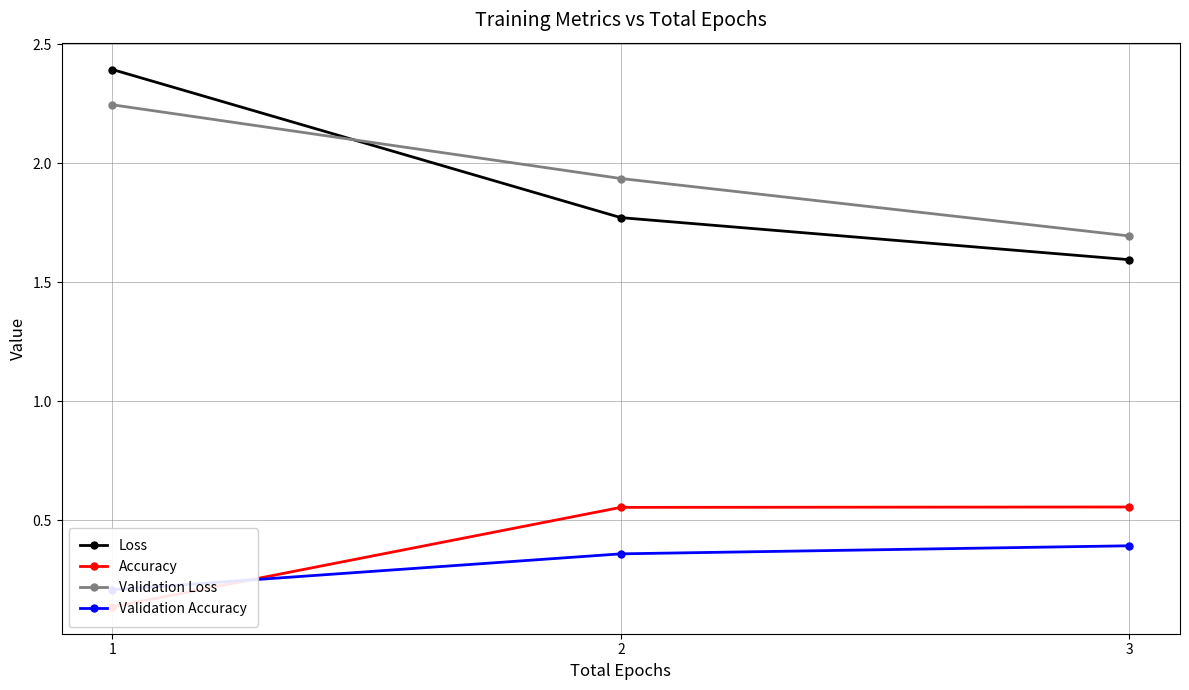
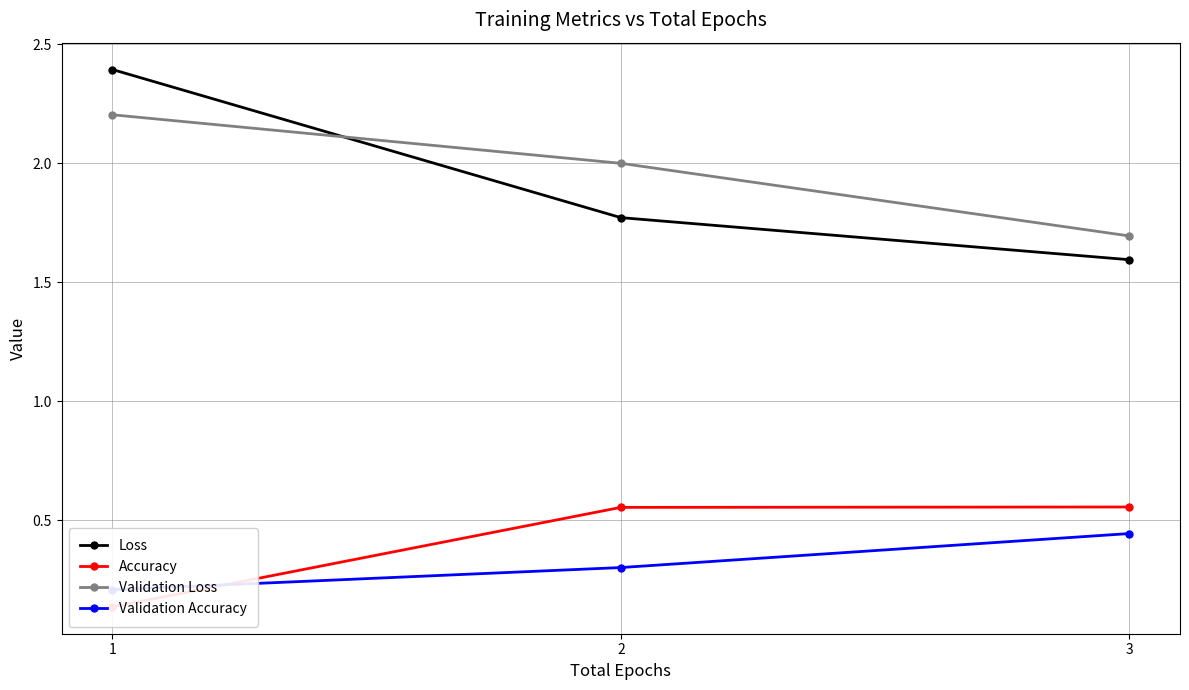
Validation Loss, 1: 2.25 -> 2.20
Validation Loss, 2: 1.94 -> 2.00
Validation Accuracy, 2: 0.36 -> 0.30
Validation Accuracy, 3: 0.39 -> 0.44
